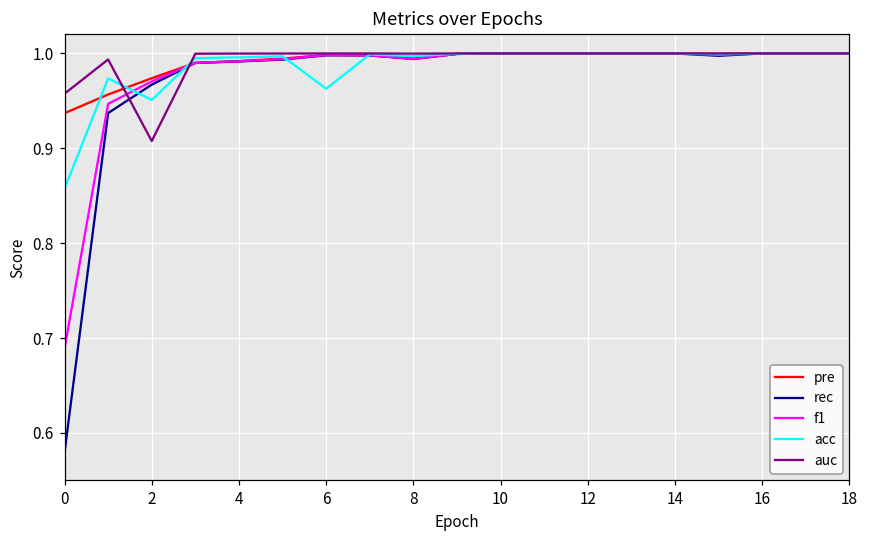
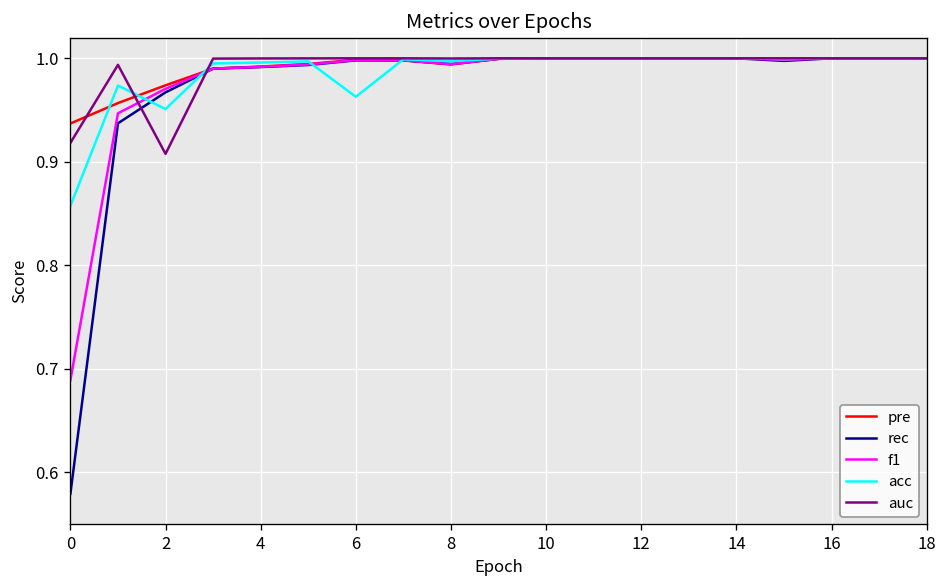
auc, 0: 0.96 -> 0.92
